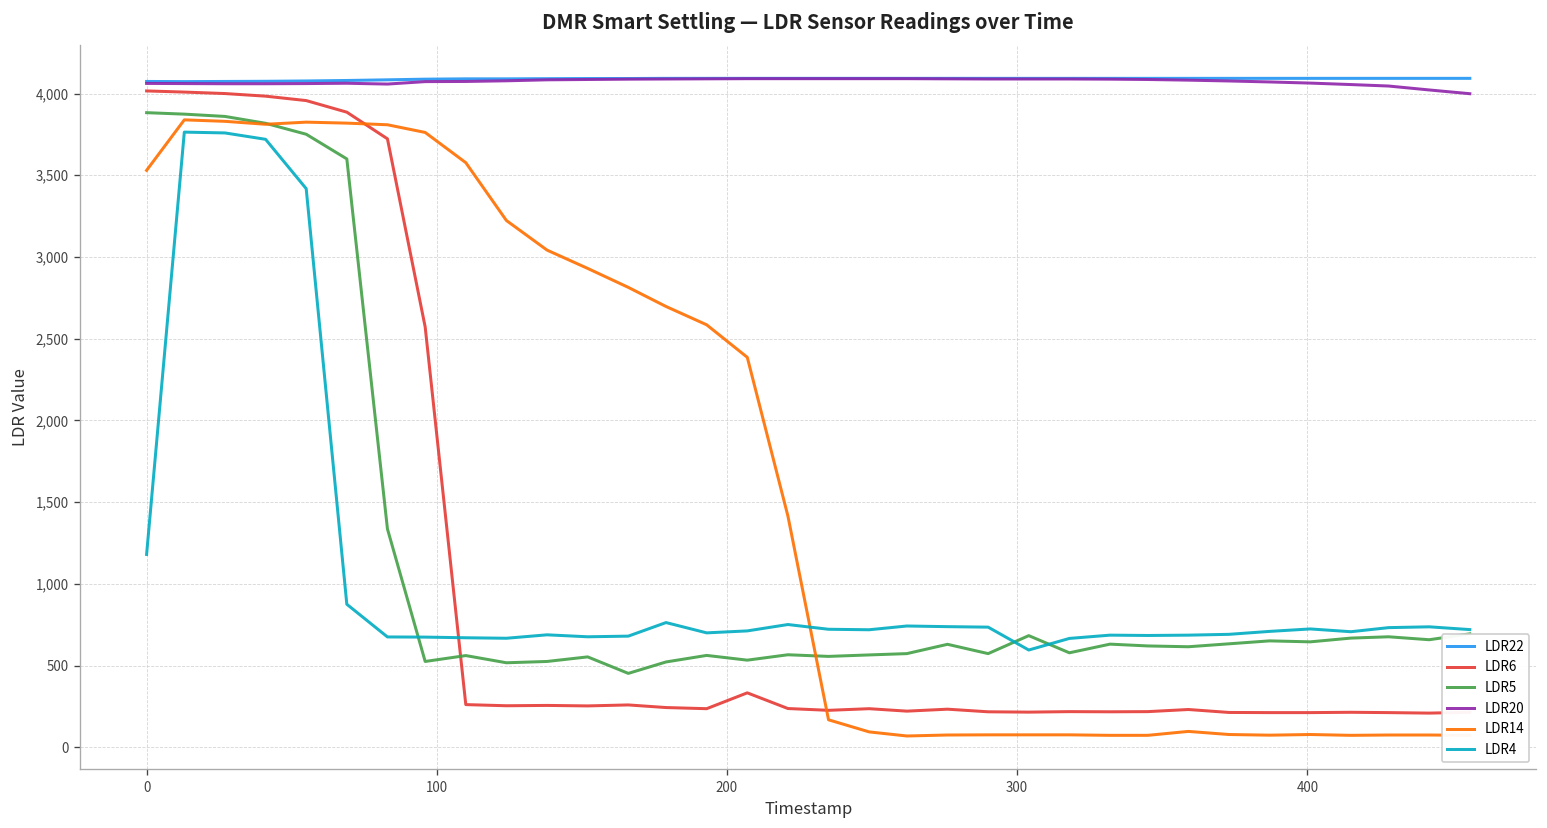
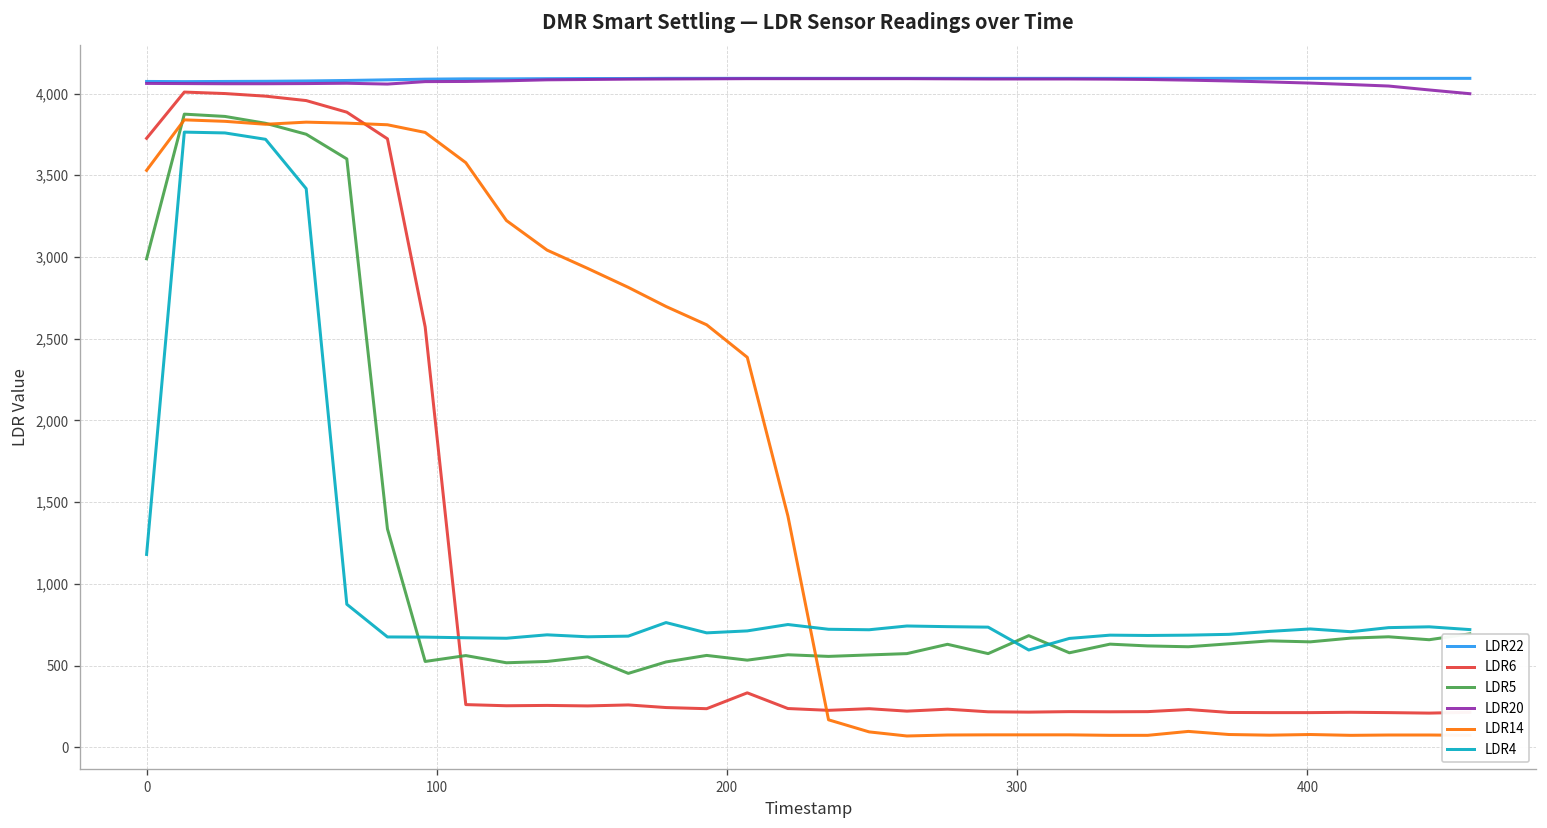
LDR6, 0: 4,020 -> 3,730
LDR5, 0: 3,880 -> 2,990
